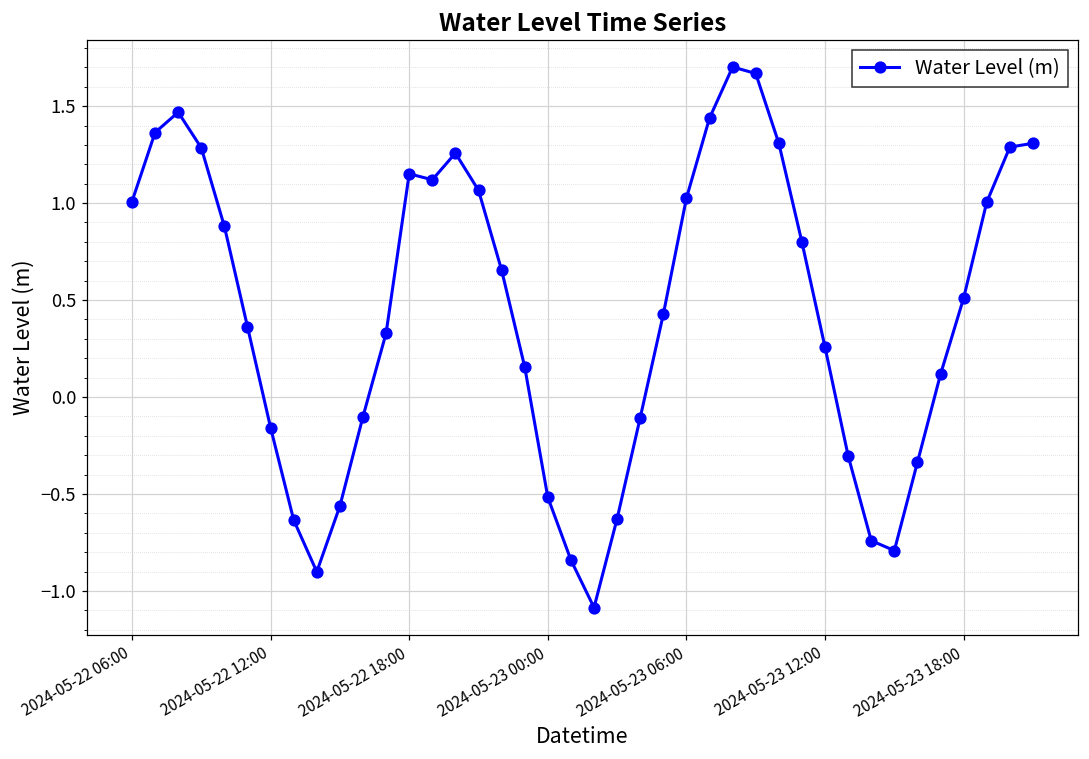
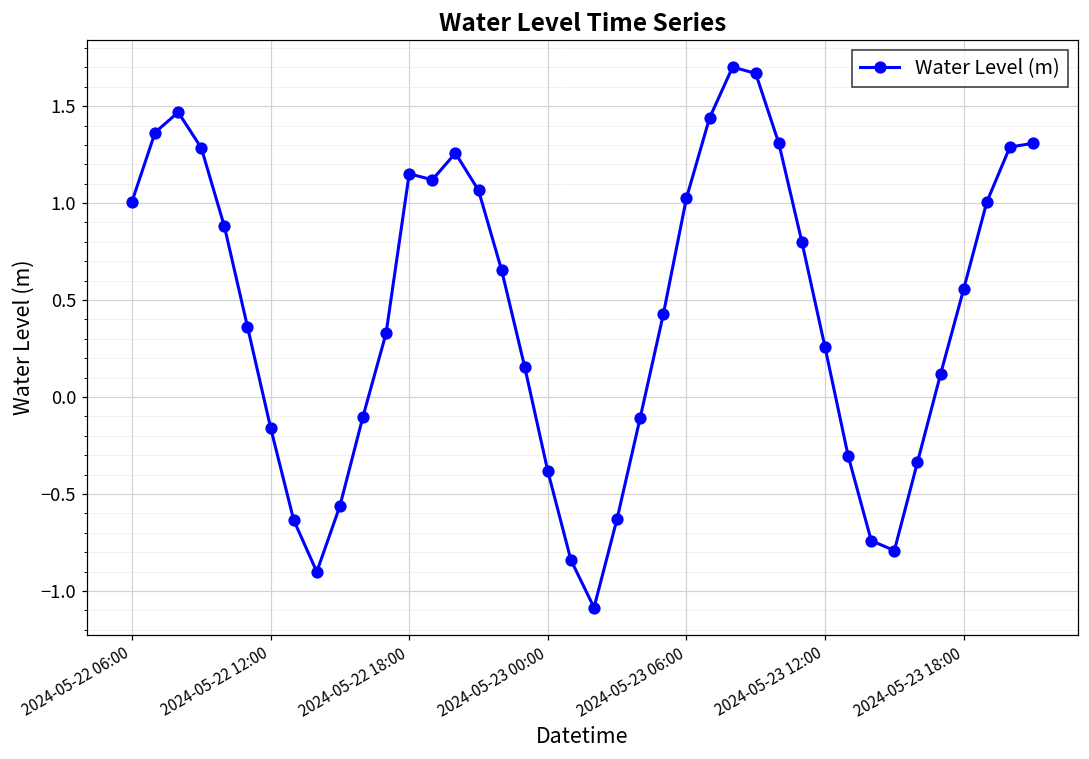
2024-05-23 00:00: -0.52 -> -0.38
2024-05-23 18:00: 0.51 -> 0.56
